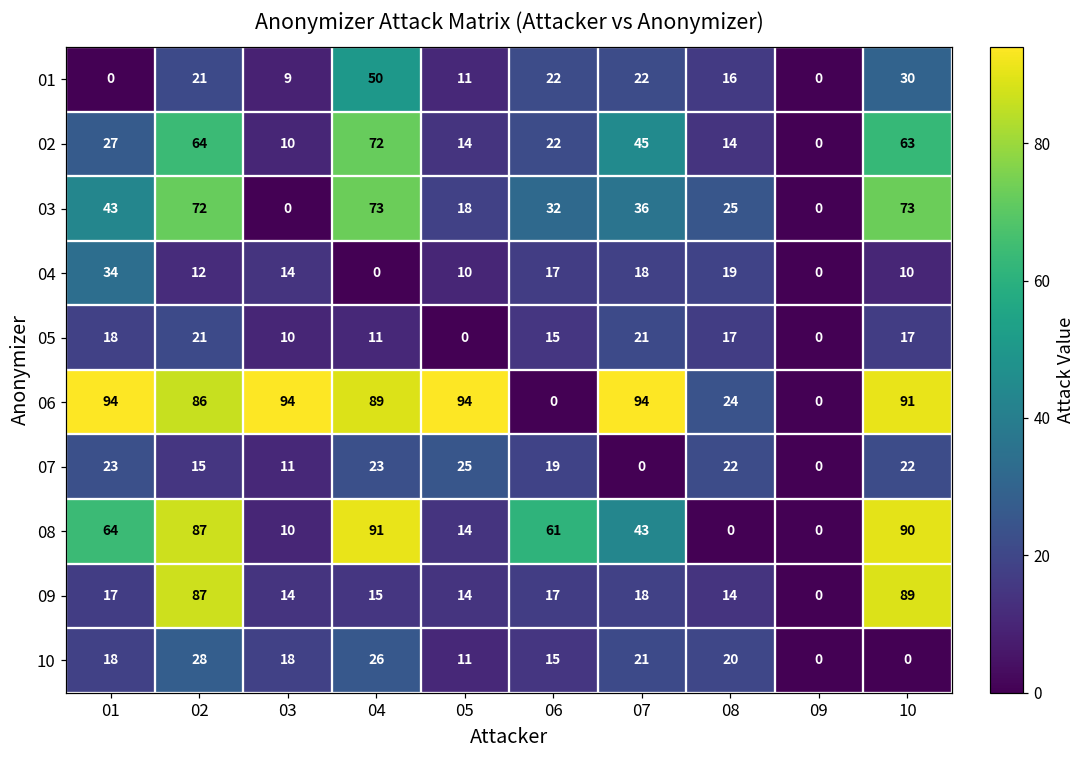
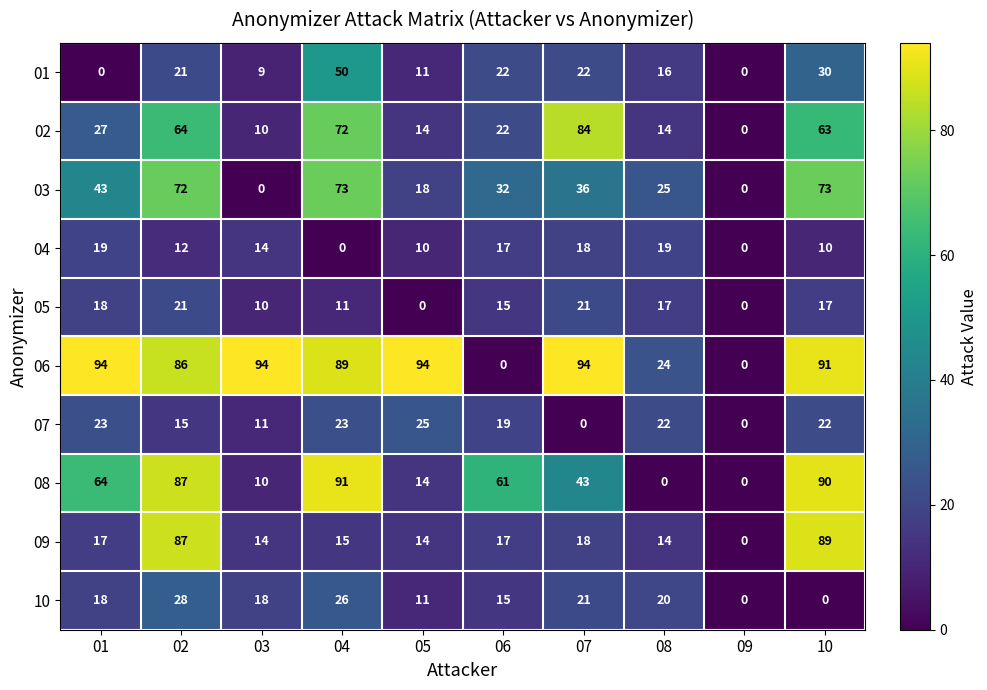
02, 07: 45 -> 84
04, 01: 34 -> 19
